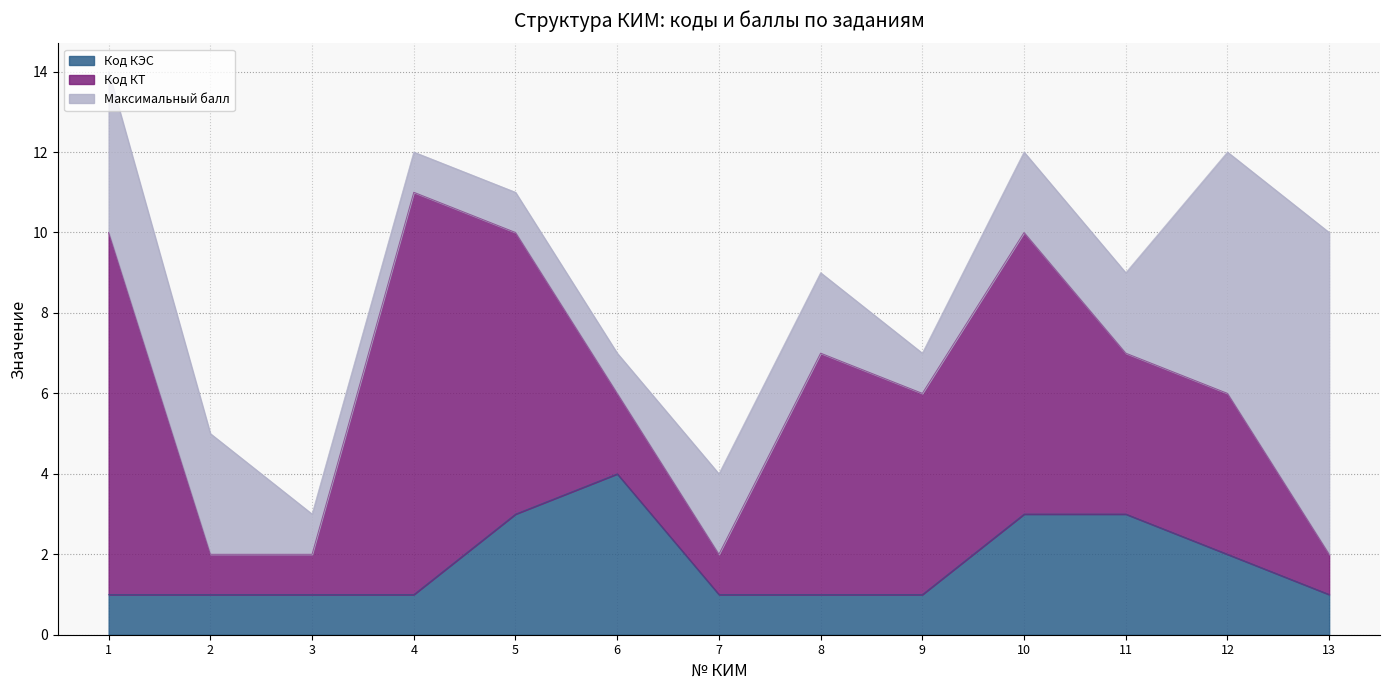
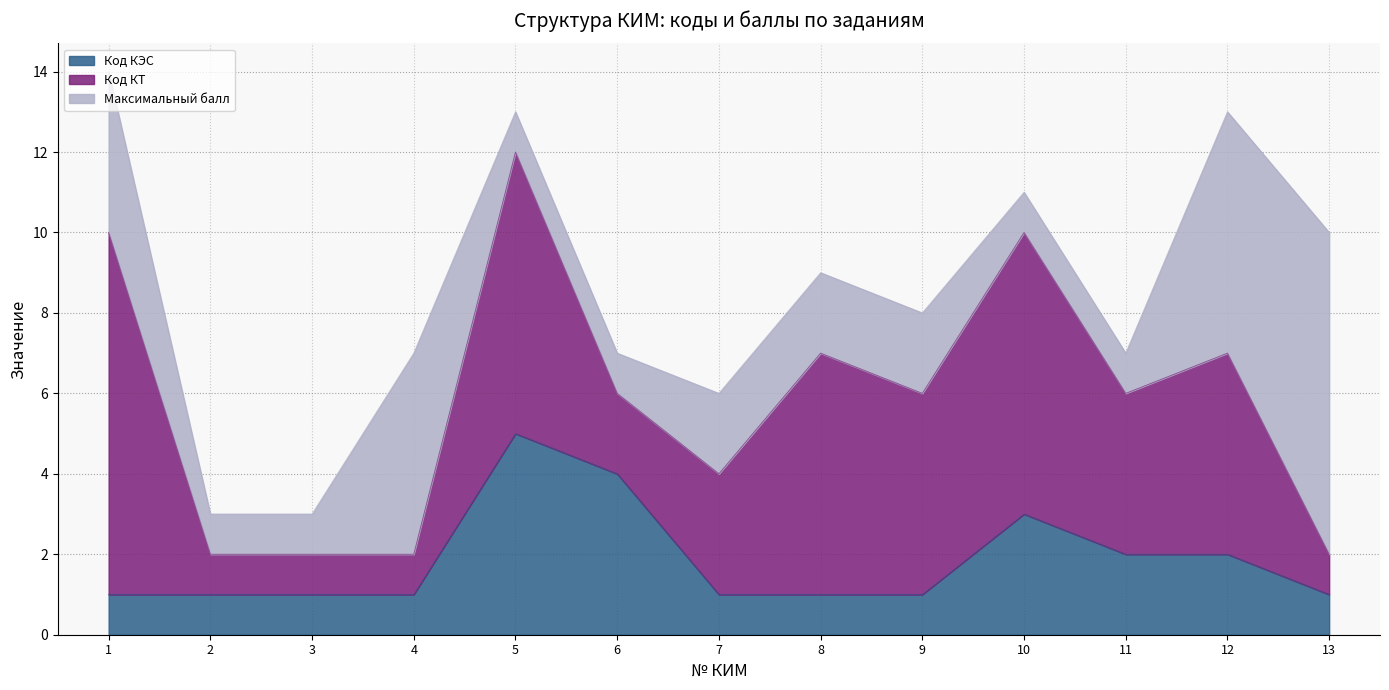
Максимальный балл, 2: 3 -> 1
Код КТ, 4: 10 -> 1
Максимальный балл, 4: 1 -> 5
Код КЭС, 5: 3 -> 5
Код КТ, 7: 1 -> 3
Максимальный балл, 9: 1 -> 2
Максимальный балл, 10: 2 -> 1
Код КЭС, 11: 3 -> 2
Максимальный балл, 11: 2 -> 1
Код КТ, 12: 4 -> 5
